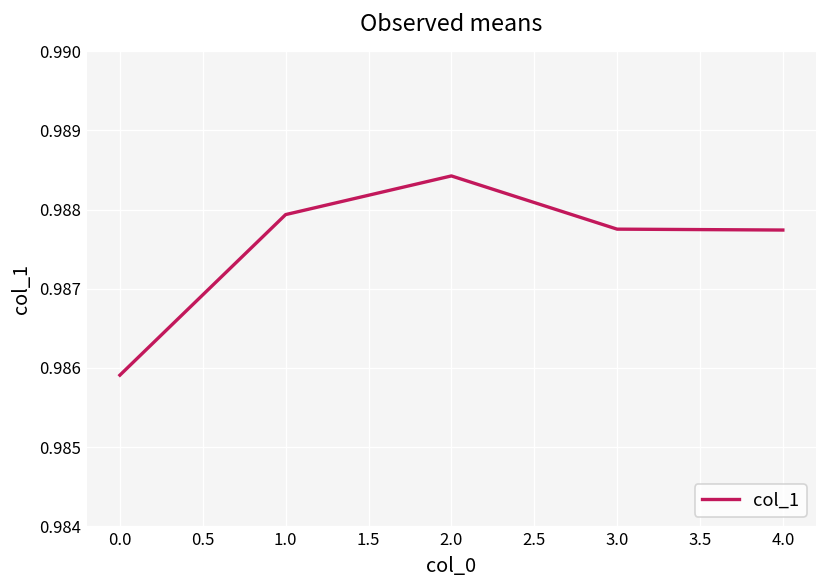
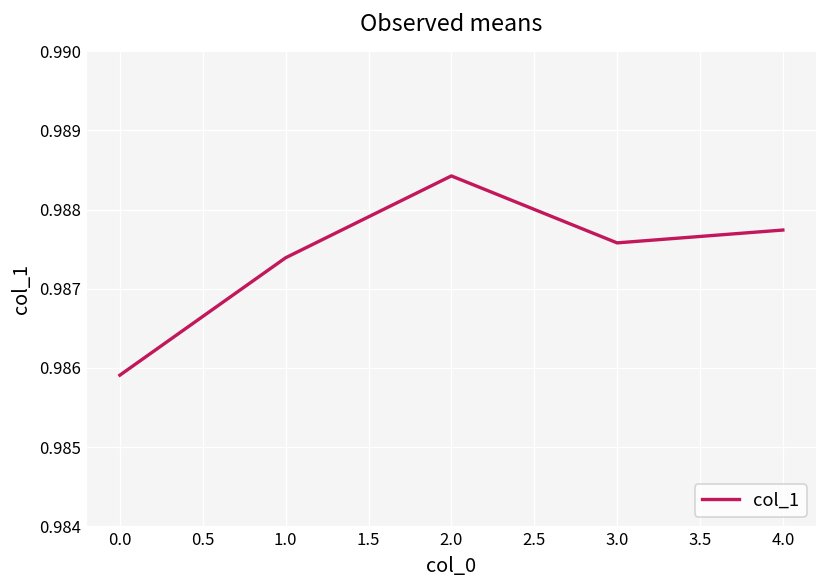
1.0: 0.9879 -> 0.9874
3.0: 0.9878 -> 0.9876
